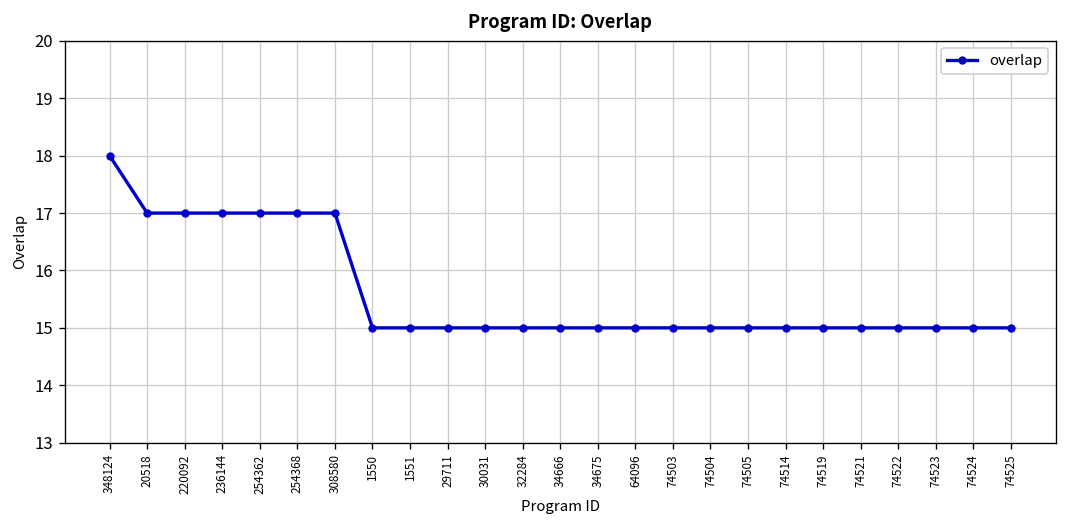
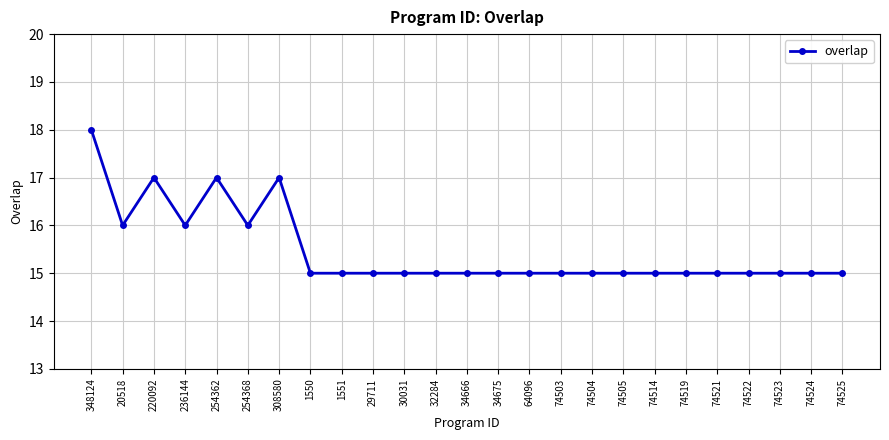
20518: 17 -> 16
236144: 17 -> 16
254368: 17 -> 16
